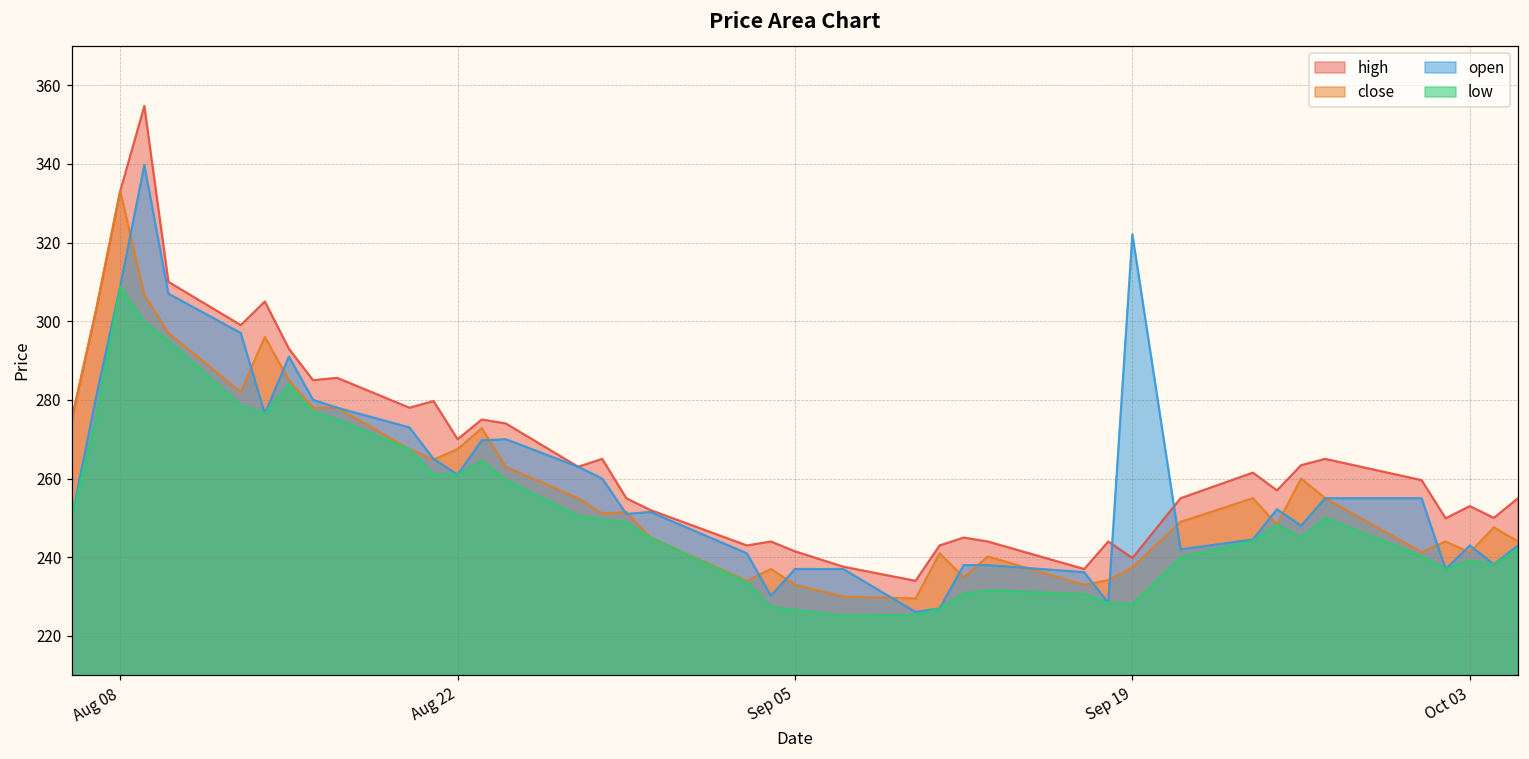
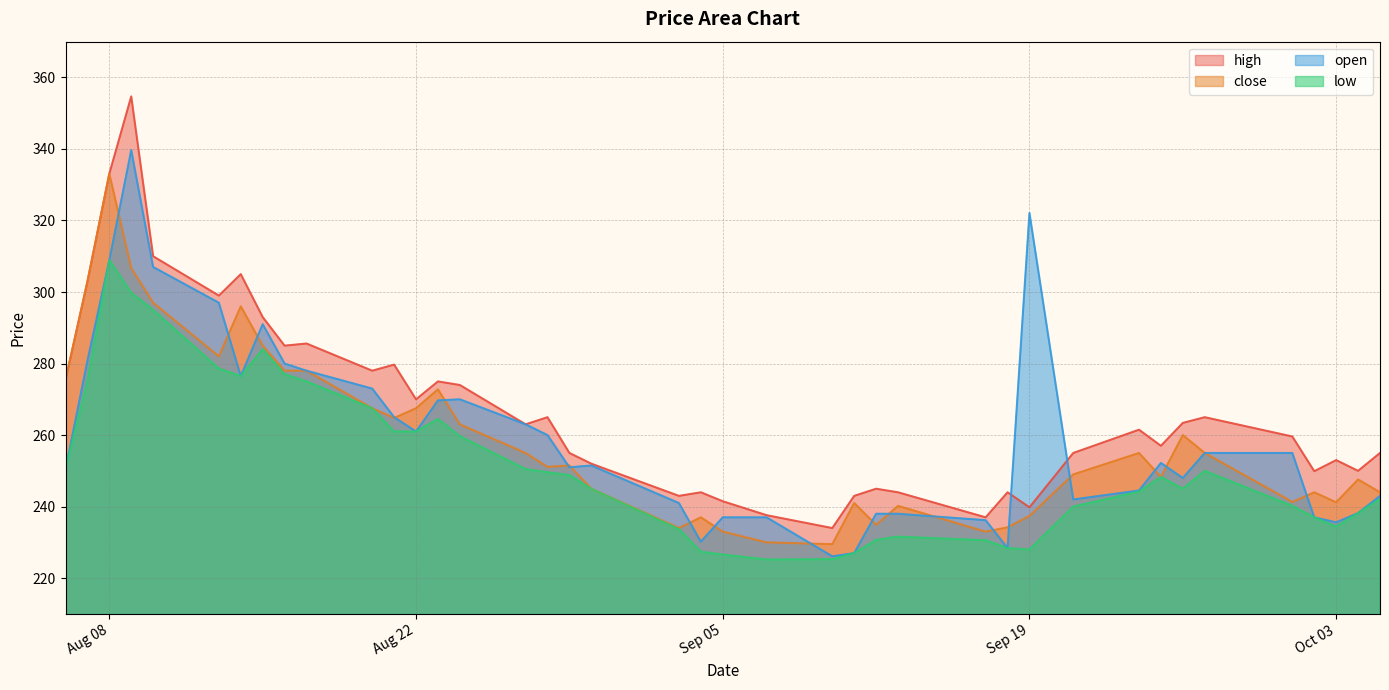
open, Oct 03: 243 -> 236
low, Oct 03: 239 -> 234
